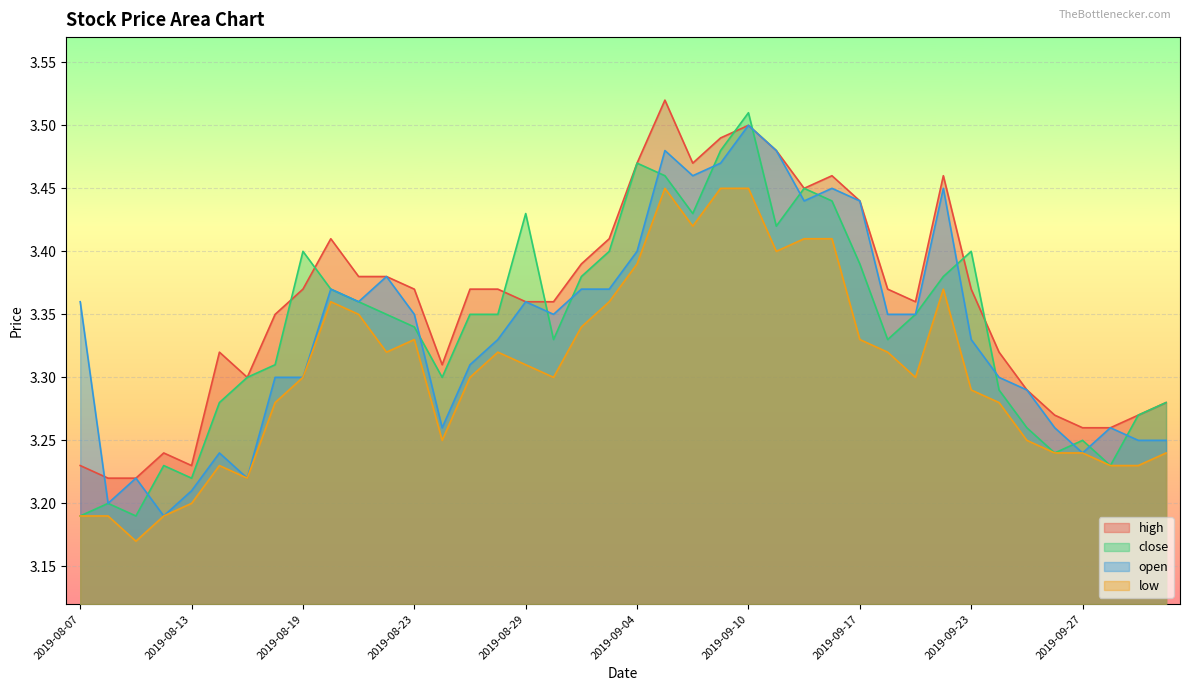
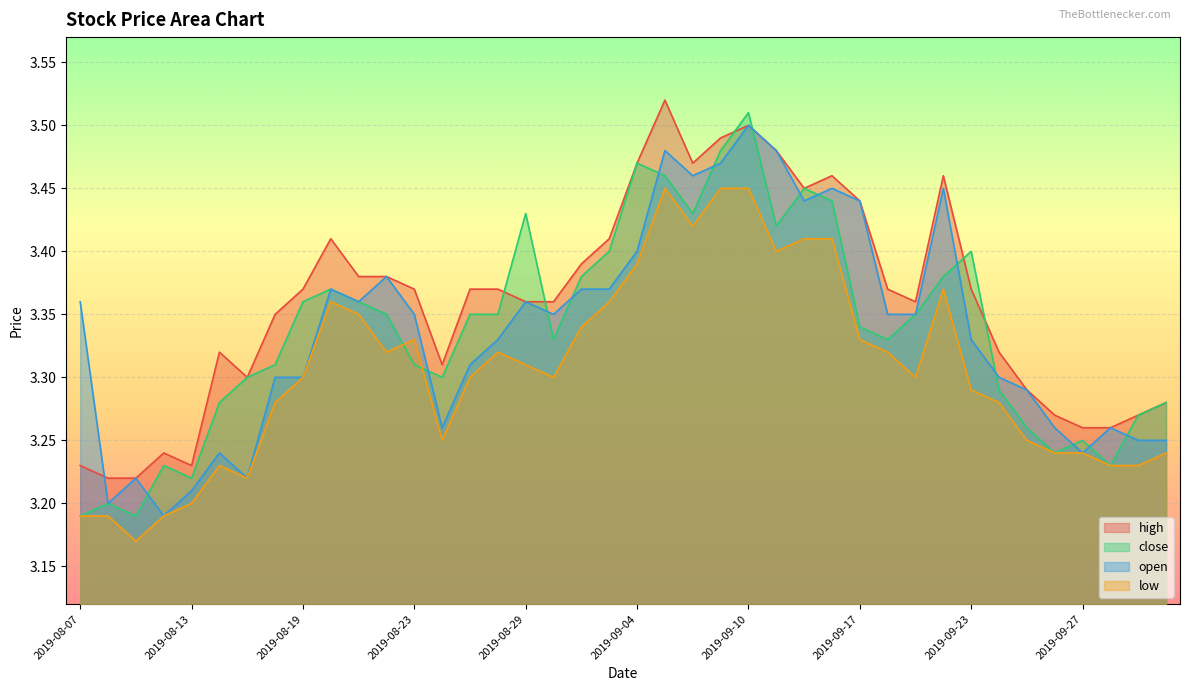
close, 2019-08-19: 3.40 -> 3.36
close, 2019-08-23: 3.34 -> 3.31
close, 2019-09-17: 3.39 -> 3.34
